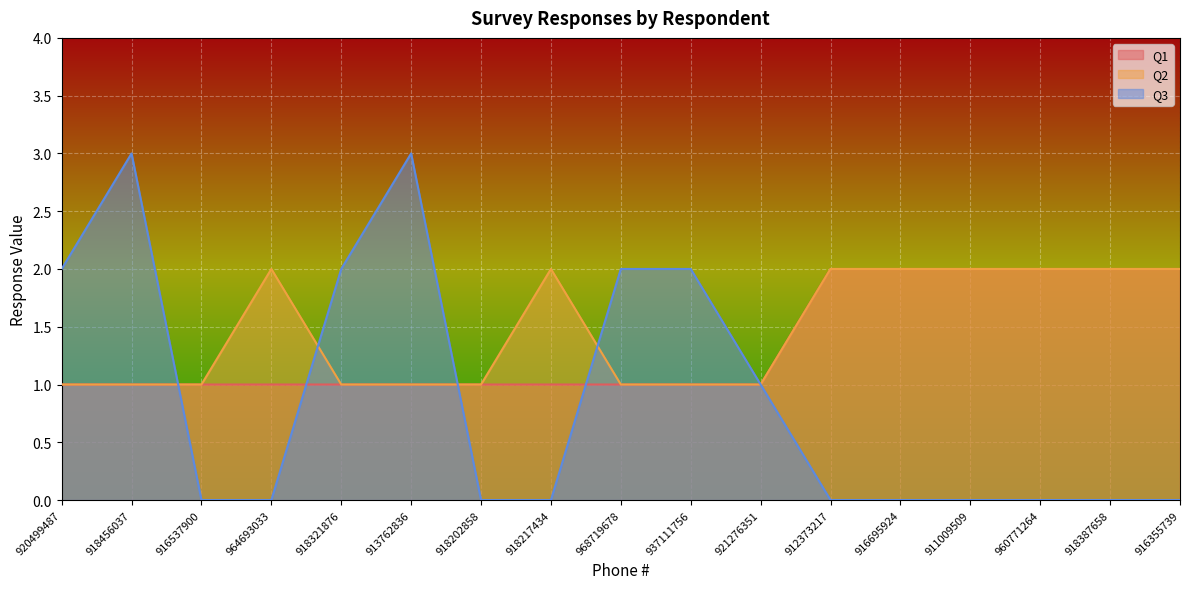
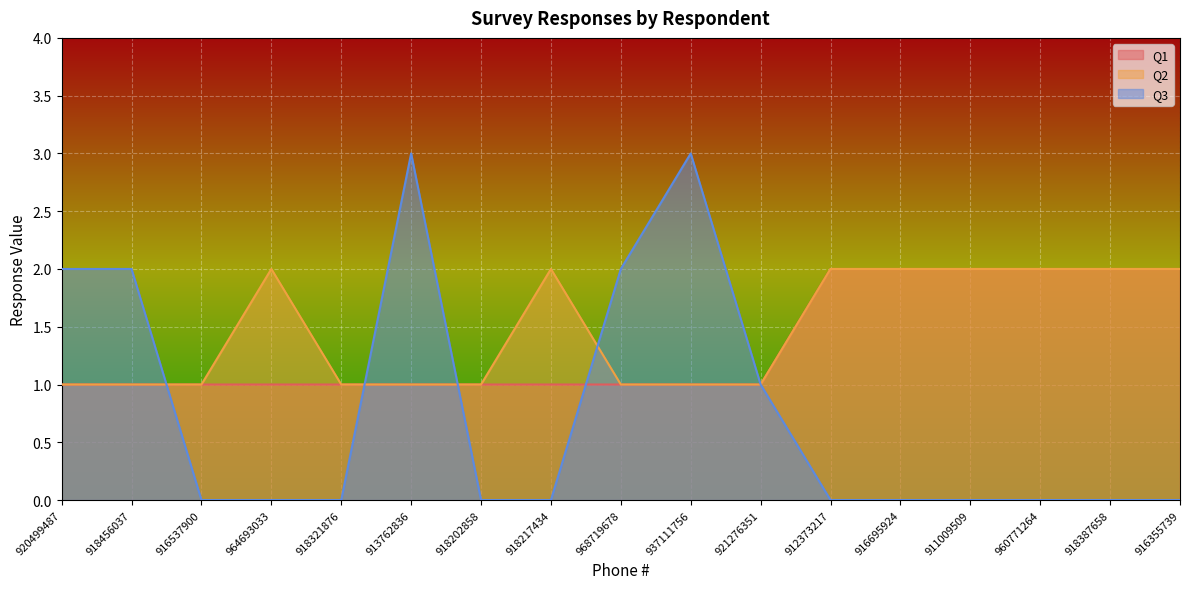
Q3, 918456037: 3 -> 2
Q3, 918321876: 2 -> 0
Q3, 937111756: 2 -> 3
